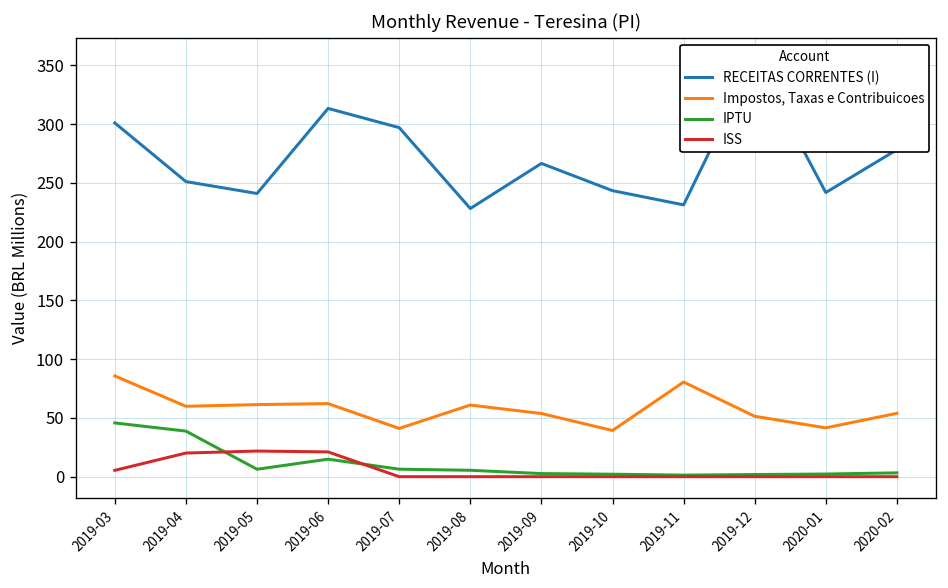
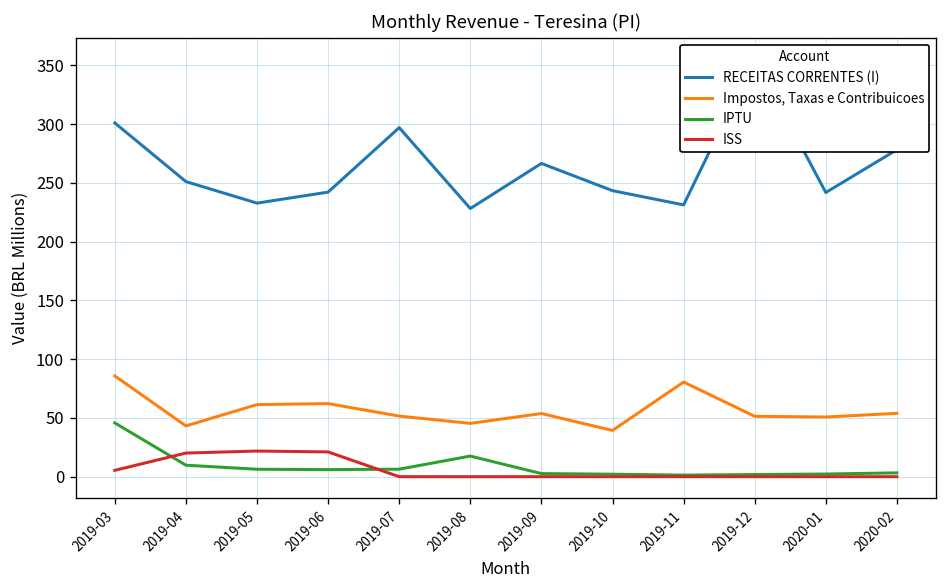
Impostos, Taxas e Contribuicoes, 2019-04: 60 -> 40
IPTU, 2019-04: 40 -> 10
RECEITAS CORRENTES (I), 2019-05: 240 -> 230
RECEITAS CORRENTES (I), 2019-06: 310 -> 240
IPTU, 2019-06: 15 -> 6
Impostos, Taxas e Contribuicoes, 2019-07: 40 -> 50
Impostos, Taxas e Contribuicoes, 2019-08: 60 -> 50
IPTU, 2019-08: 10 -> 20
Impostos, Taxas e Contribuicoes, 2020-01: 40 -> 50
